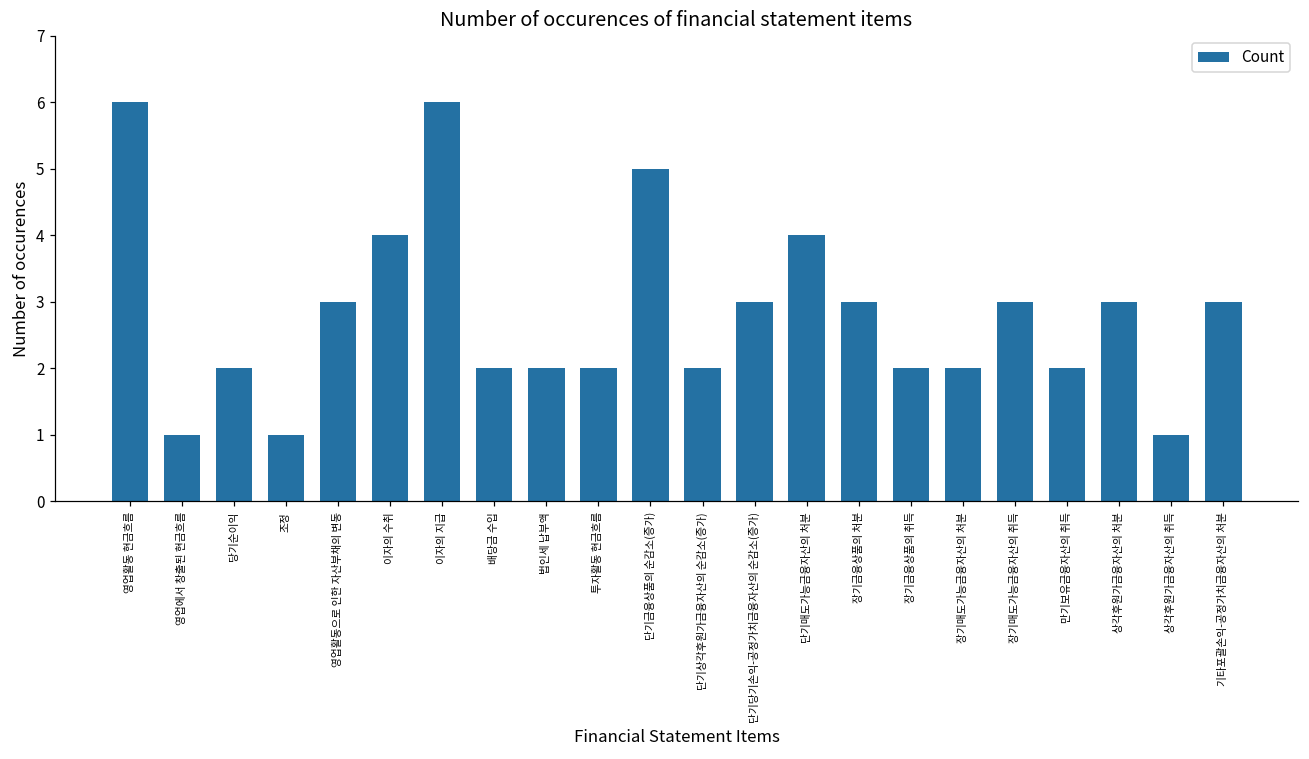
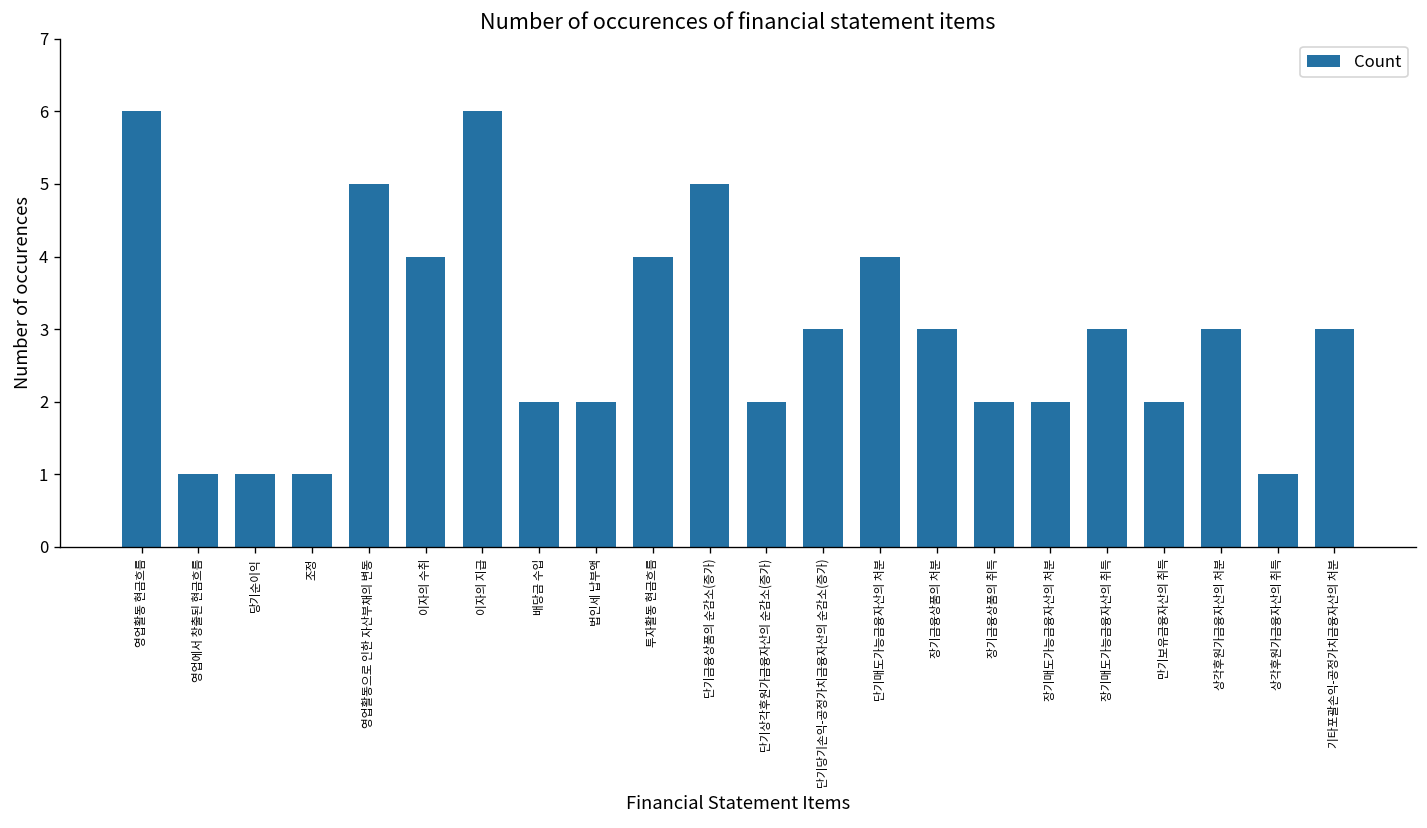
당기순이익: 2 -> 1
영업활동으로 인한 자산부채의 변동: 3 -> 5
투자활동 현금흐름: 2 -> 4
